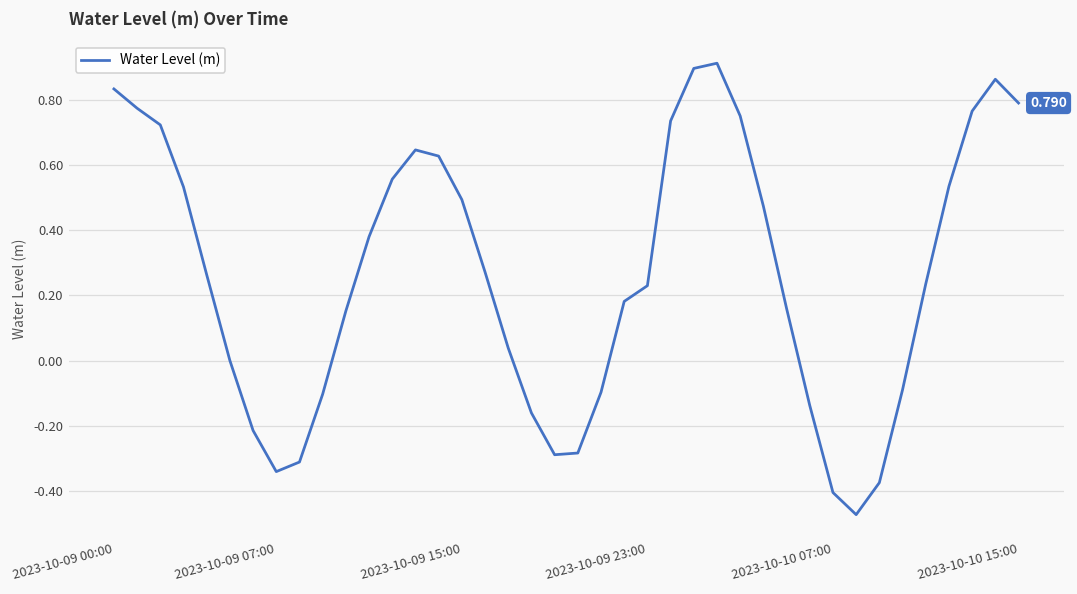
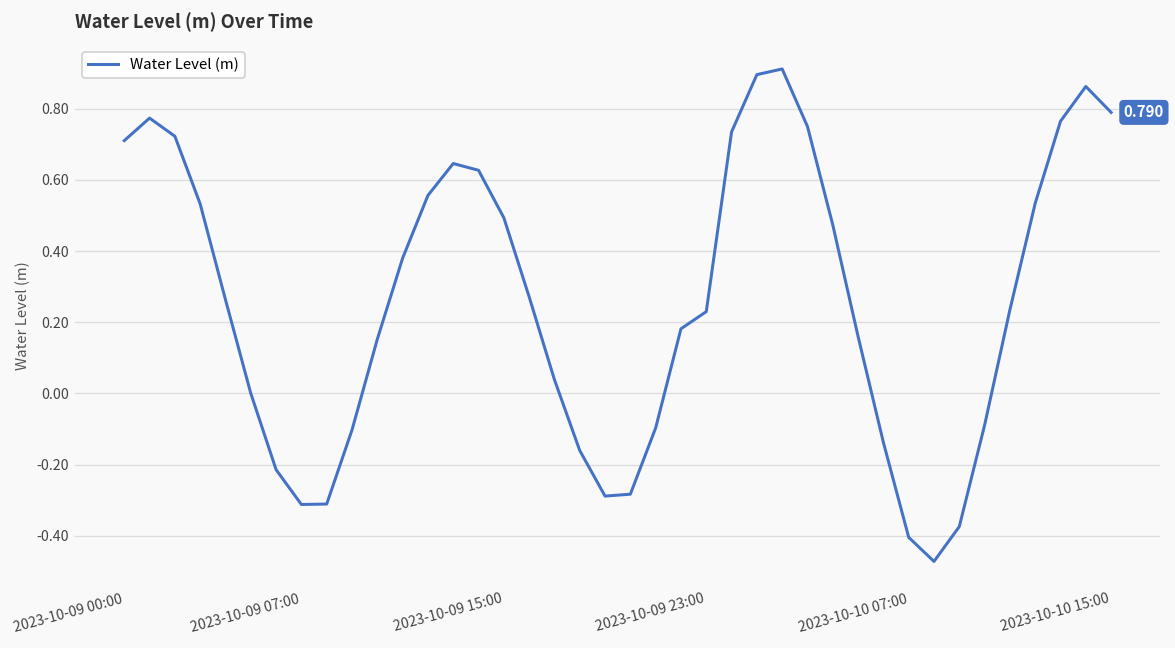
2023-10-09 00:00: 0.83 -> 0.71
2023-10-09 07:00: -0.34 -> -0.31
